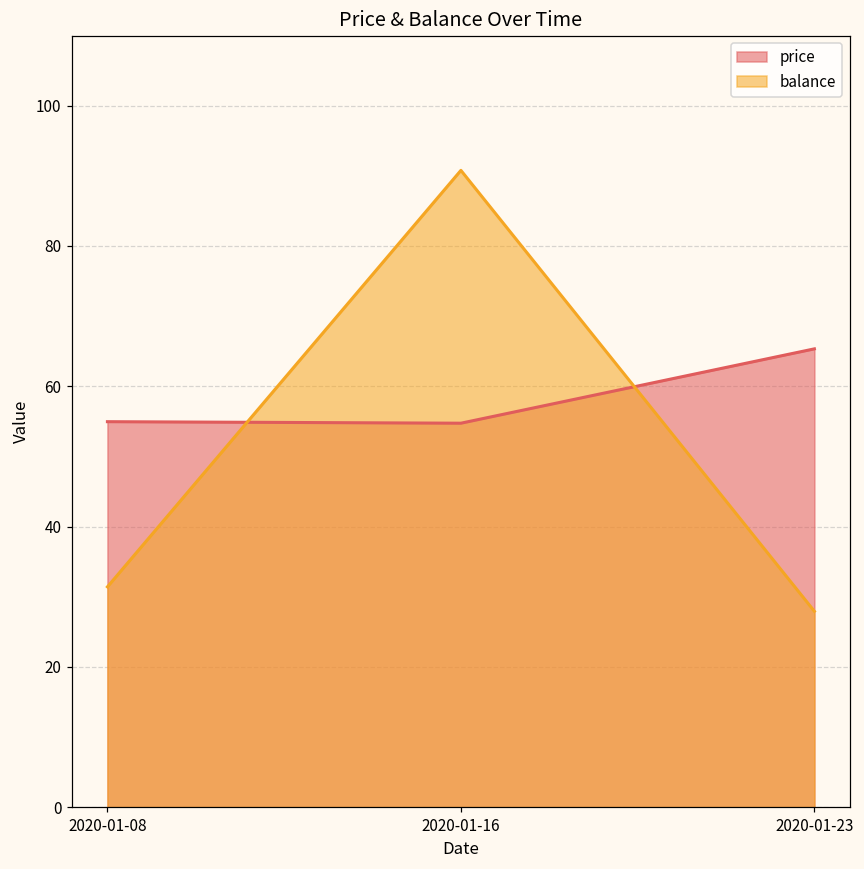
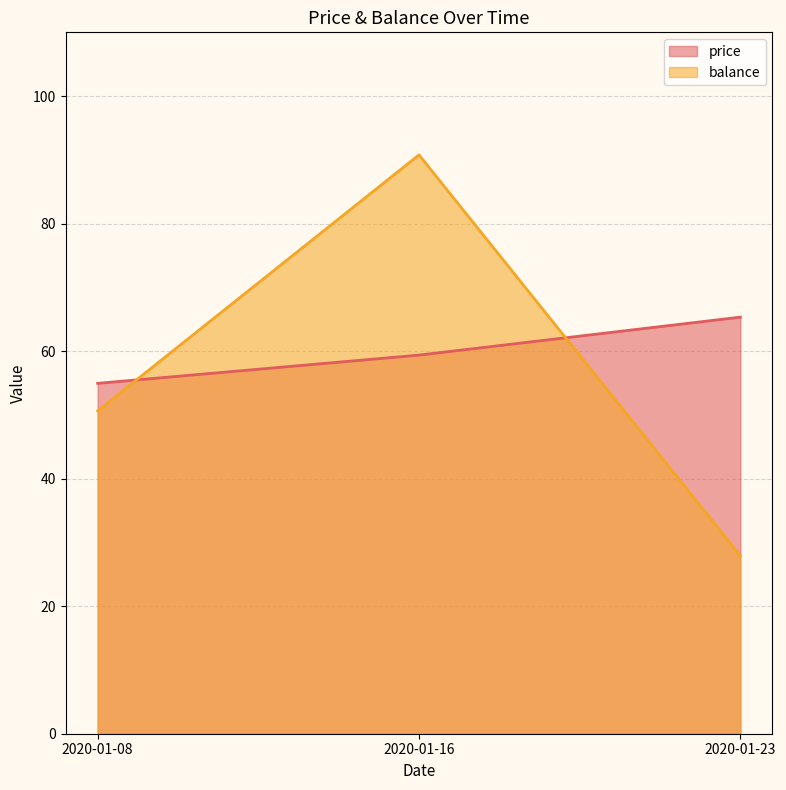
balance, 2020-01-08: 31 -> 51
price, 2020-01-16: 55 -> 59
